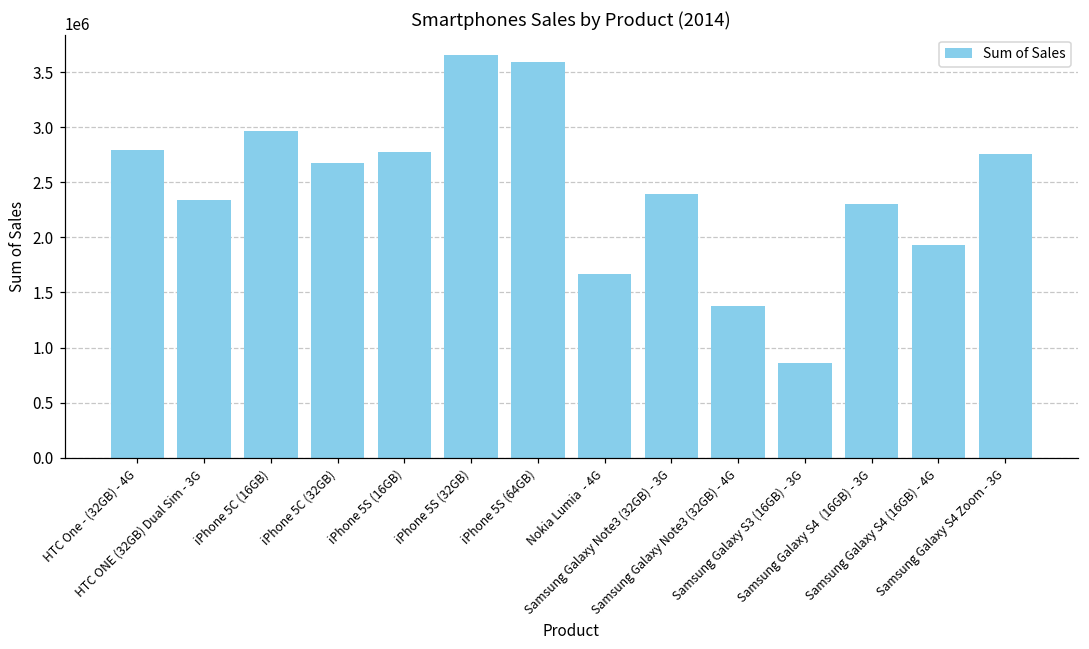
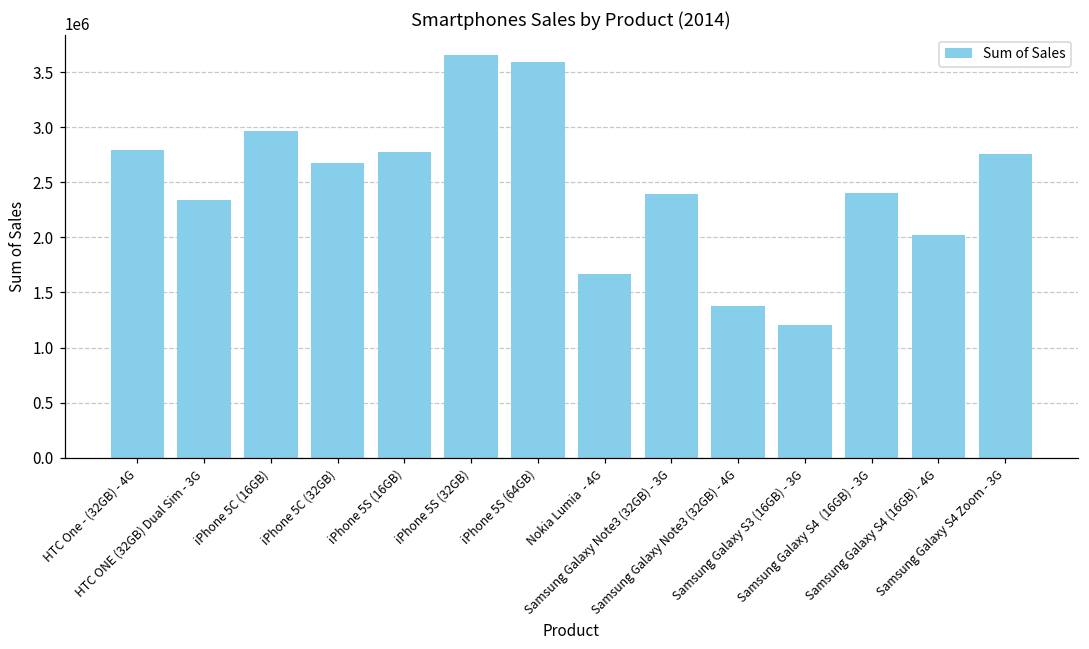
Samsung Galaxy S3 (16GB) - 3G: 860000 -> 1210000
Samsung Galaxy S4 (16GB) - 3G: 2300000 -> 2400000
Samsung Galaxy S4 (16GB) - 4G: 1930000 -> 2020000
